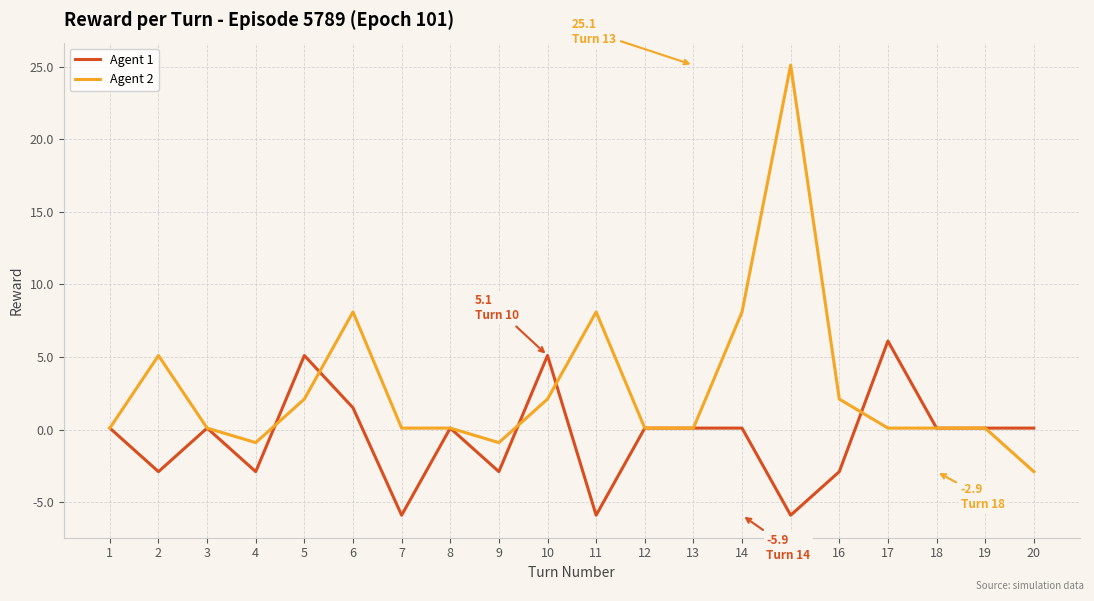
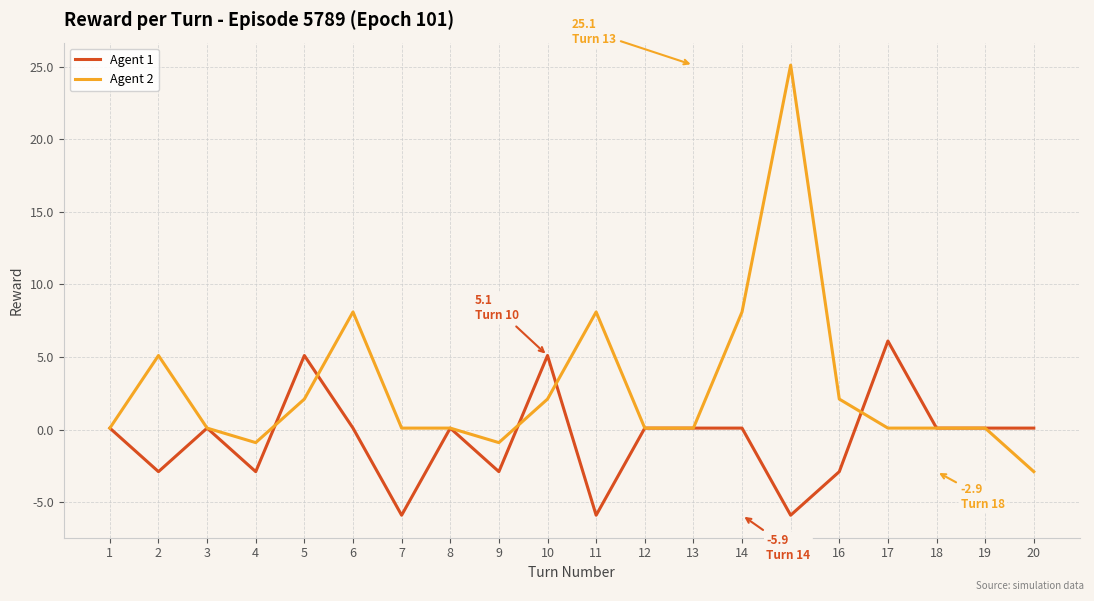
Agent 1, 6: 1.5 -> 0.1
